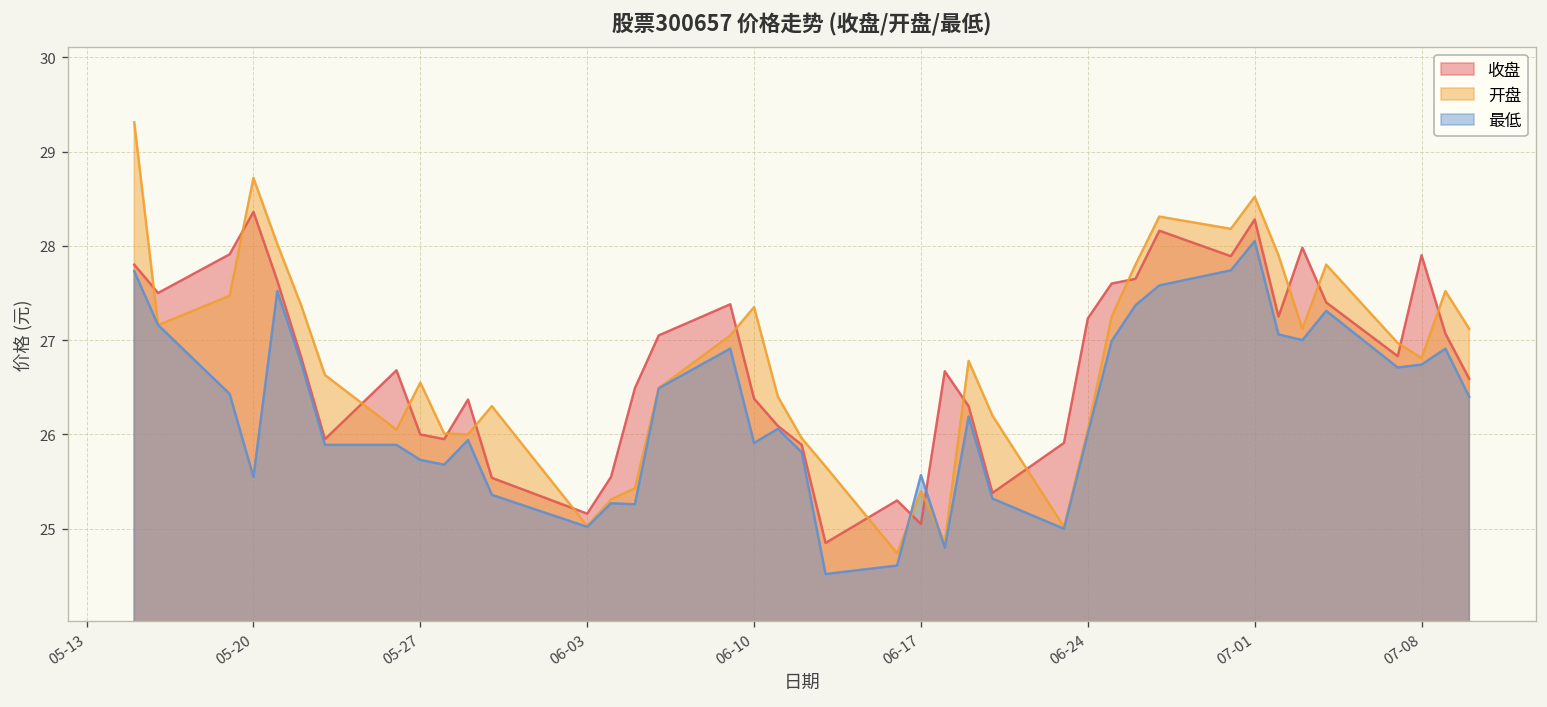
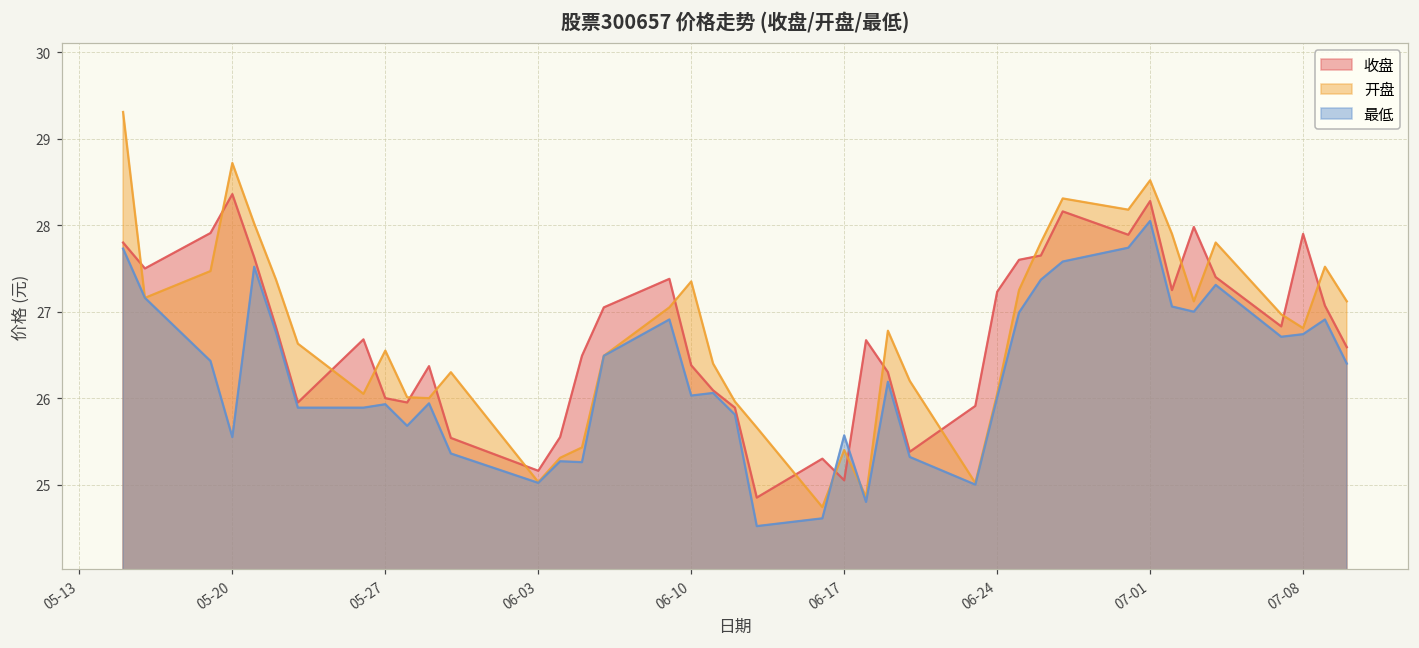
最低, 05-27: 25.7 -> 25.9
最低, 06-10: 25.9 -> 26.0
